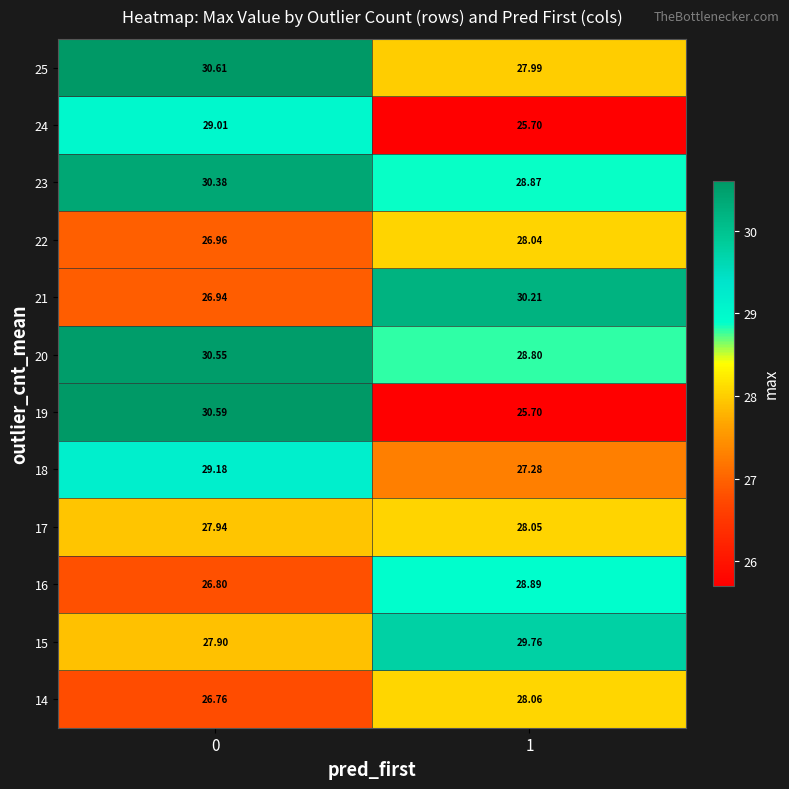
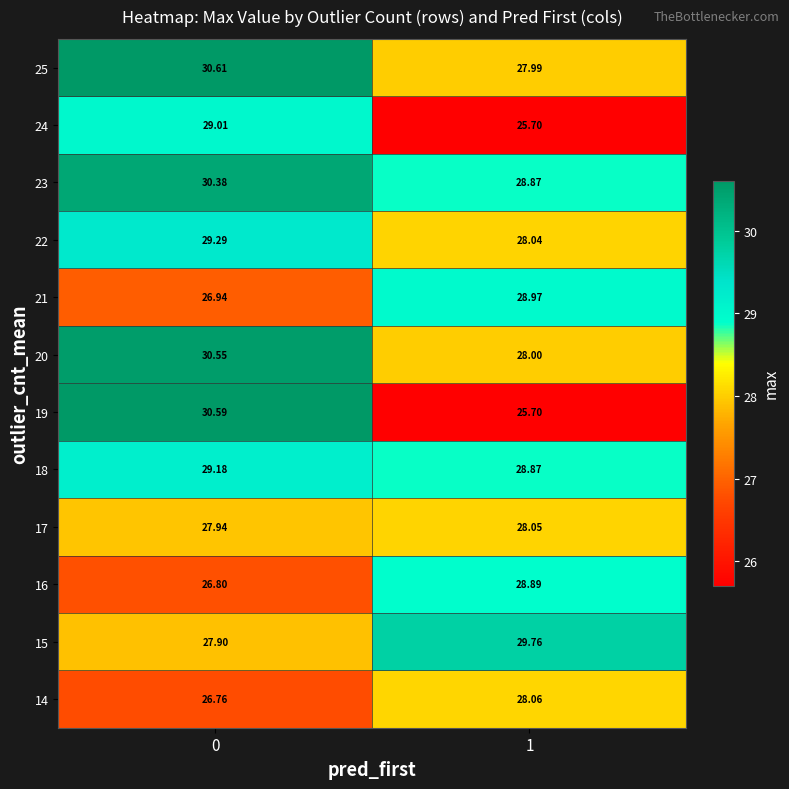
22, 0: 26.96 -> 29.29
21, 1: 30.21 -> 28.97
20, 1: 28.80 -> 28.00
18, 1: 27.28 -> 28.87
